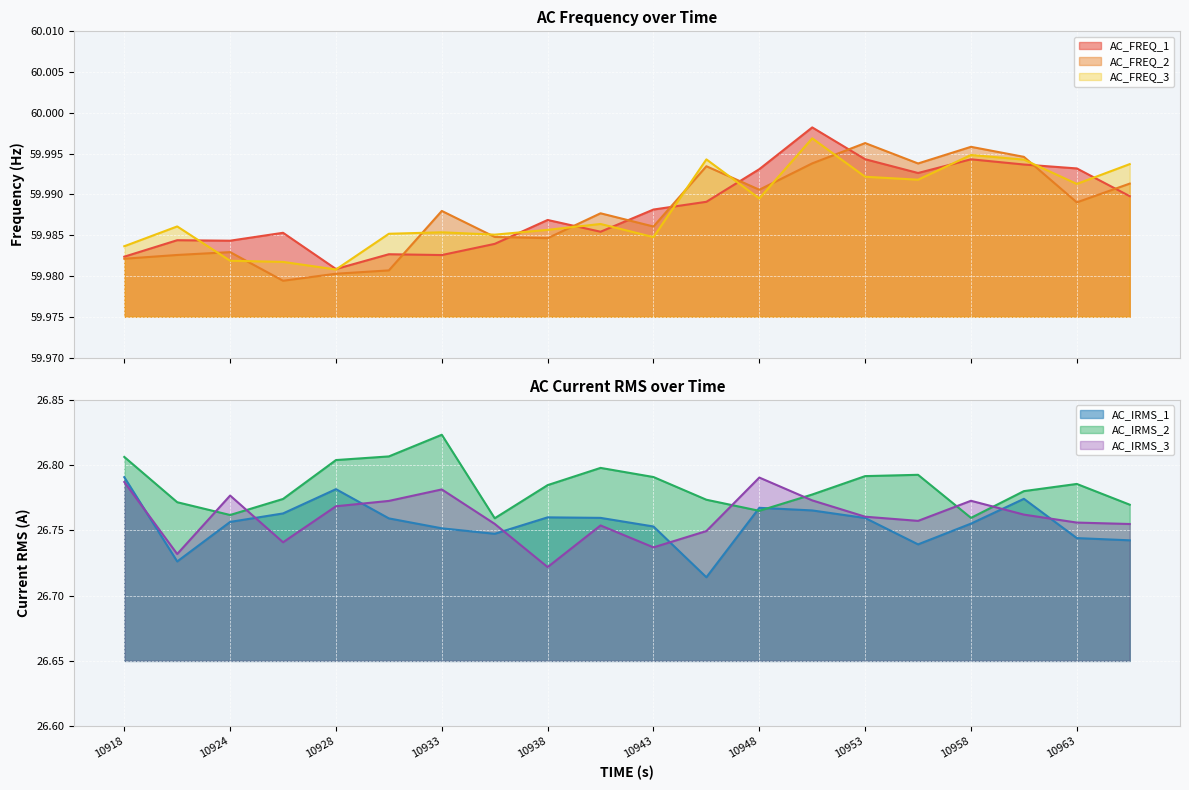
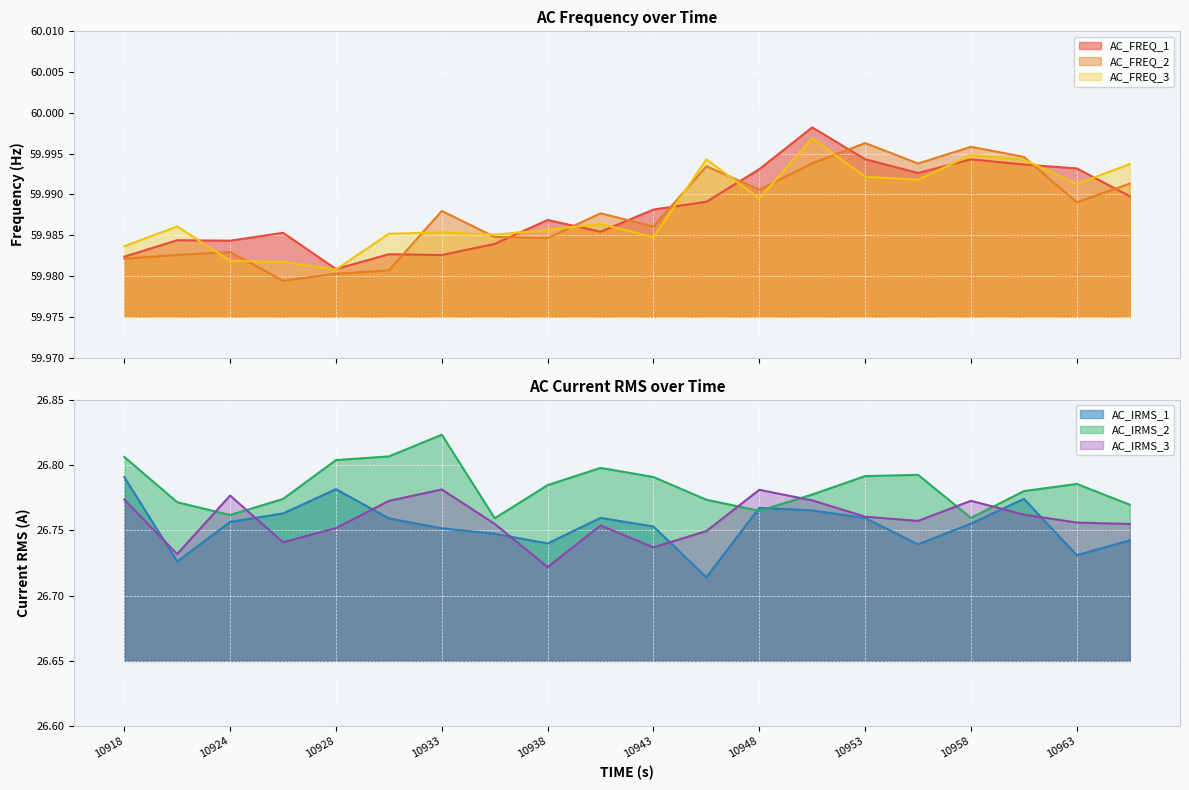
AC Current RMS over Time, AC_IRMS_3, 10918: 26.787 -> 26.774
AC Current RMS over Time, AC_IRMS_3, 10928: 26.769 -> 26.752
AC Current RMS over Time, AC_IRMS_1, 10938: 26.76 -> 26.74
AC Current RMS over Time, AC_IRMS_3, 10948: 26.791 -> 26.781
AC Current RMS over Time, AC_IRMS_1, 10963: 26.744 -> 26.731
